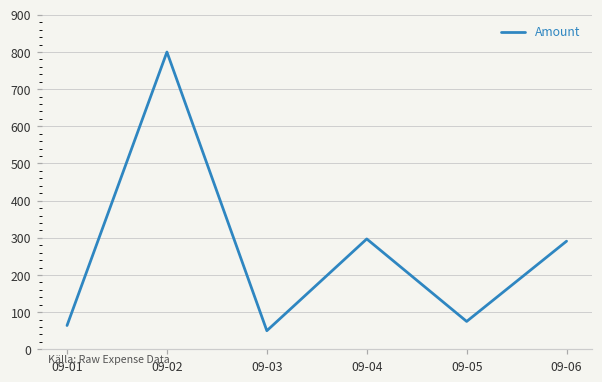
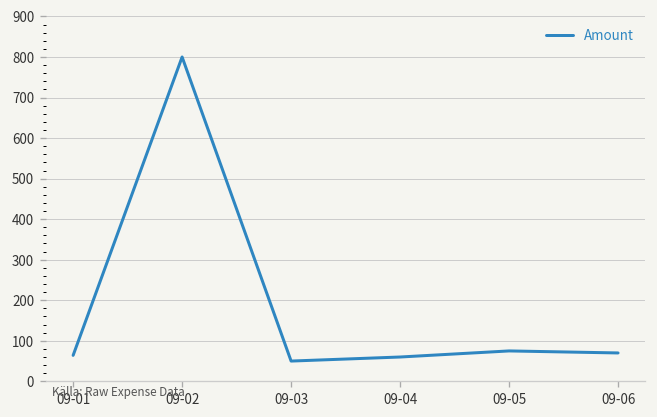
09-04: 300 -> 60
09-06: 290 -> 70
